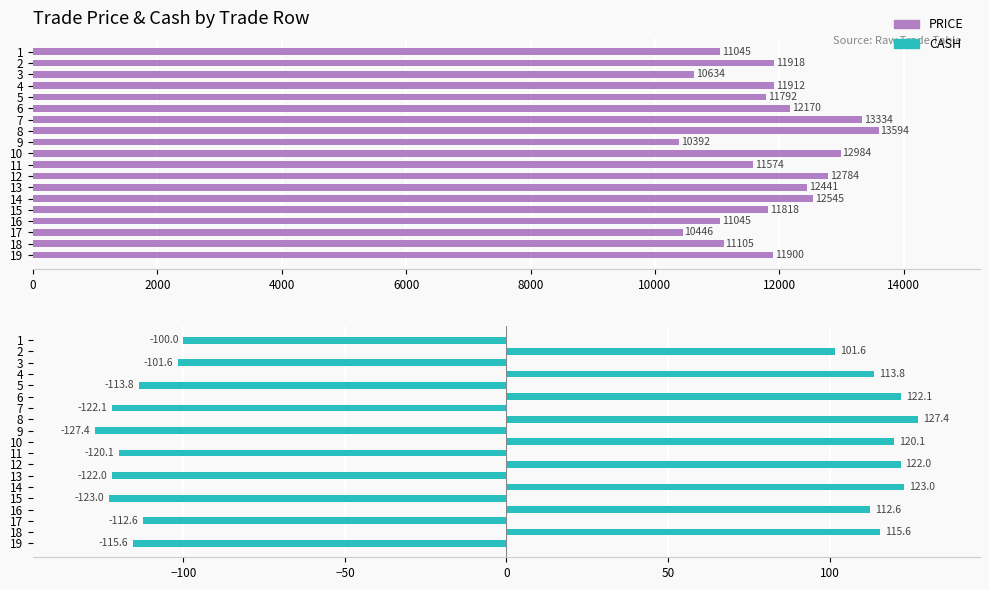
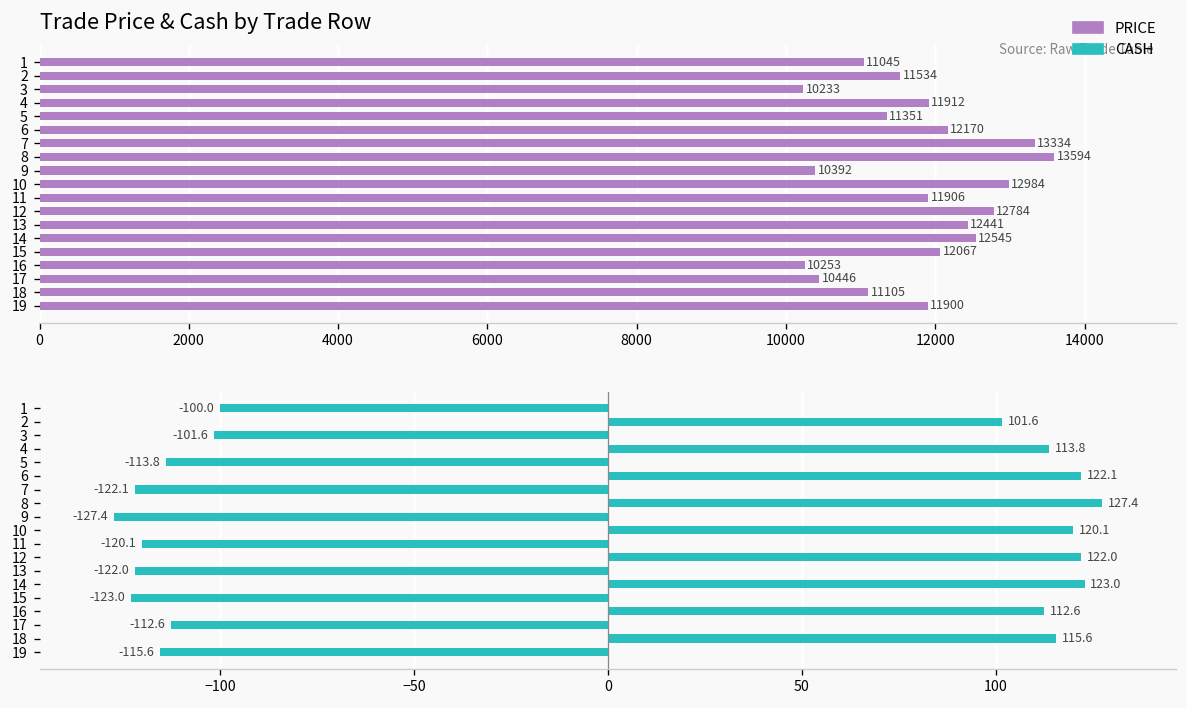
Trade Price & Cash by Trade Row, 2: 11918 -> 11534
Trade Price & Cash by Trade Row, 3: 10634 -> 10233
Trade Price & Cash by Trade Row, 5: 11792 -> 11351
Trade Price & Cash by Trade Row, 11: 11574 -> 11906
Trade Price & Cash by Trade Row, 15: 11818 -> 12067
Trade Price & Cash by Trade Row, 16: 11045 -> 10253
